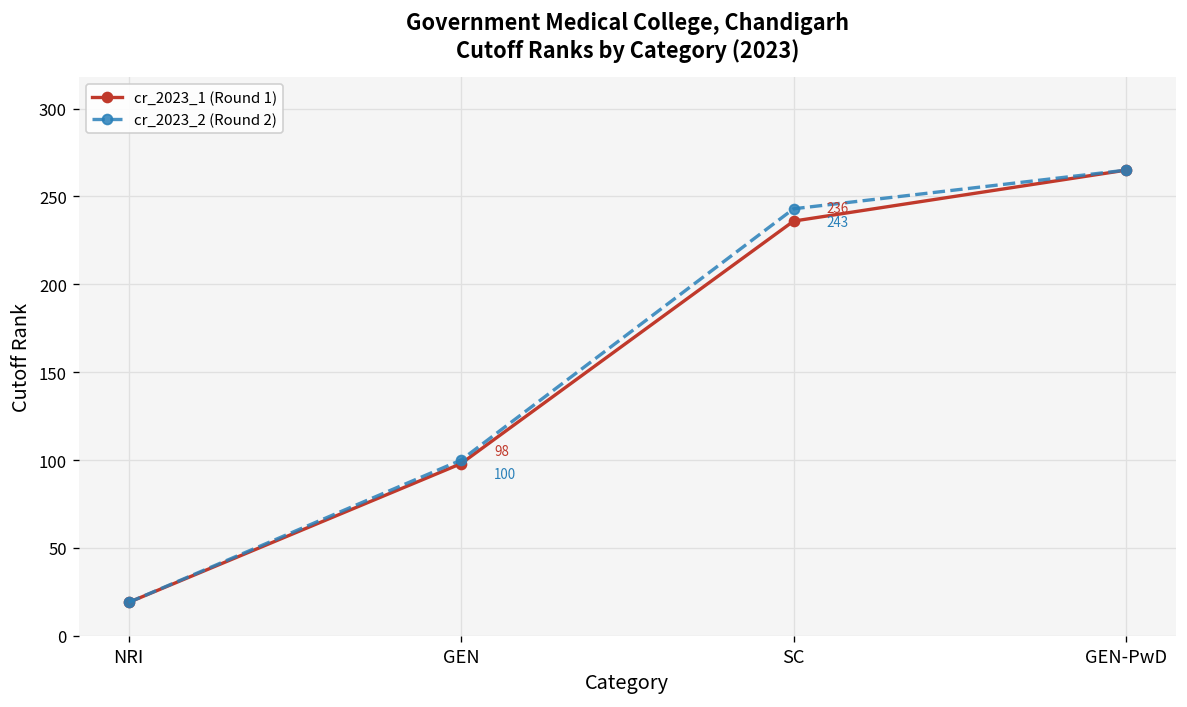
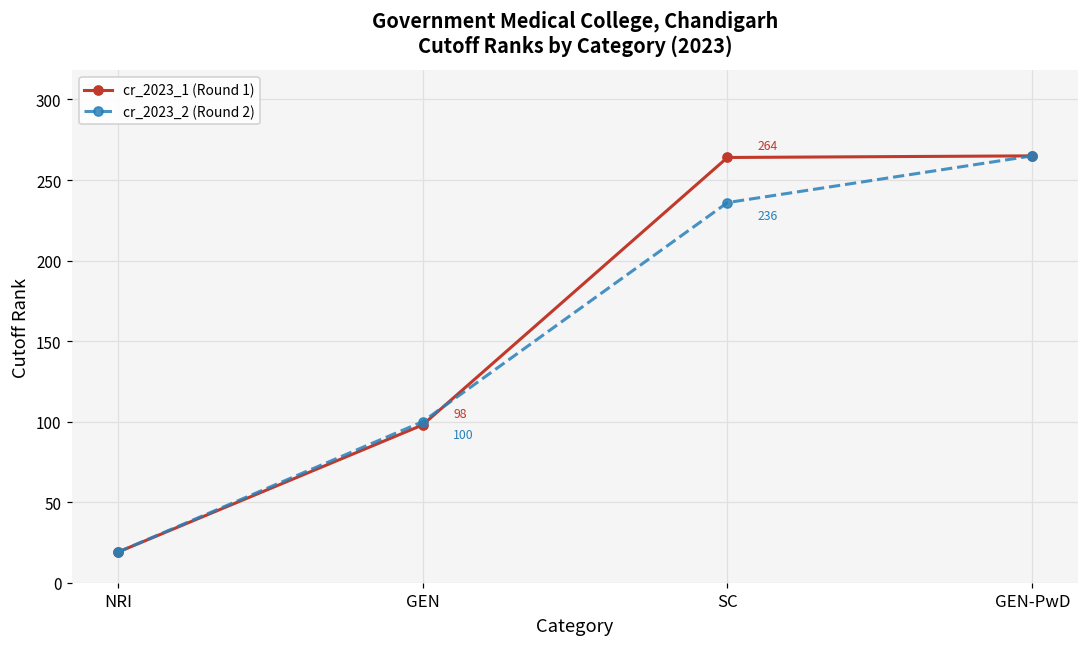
cr_2023_1 (Round 1), SC: 236 -> 264
cr_2023_2 (Round 2), SC: 243 -> 236
